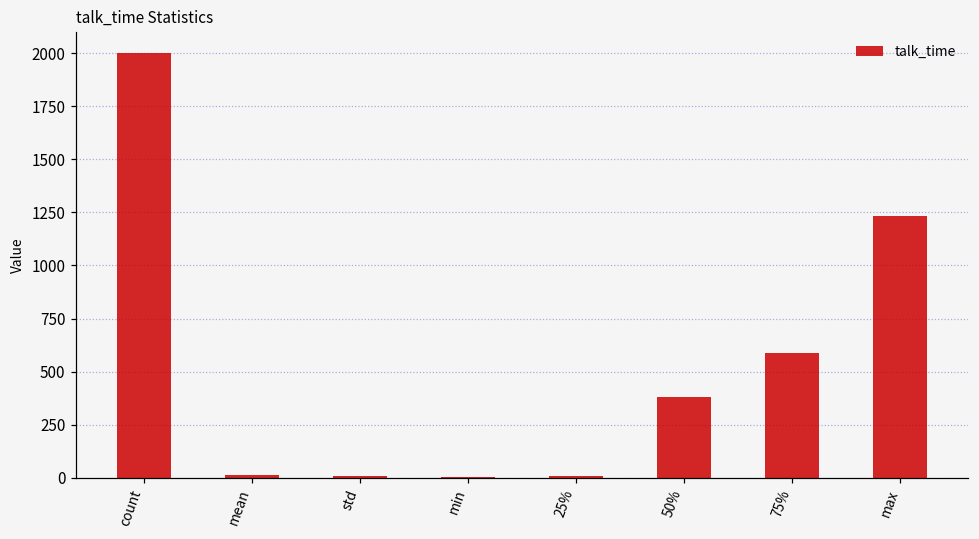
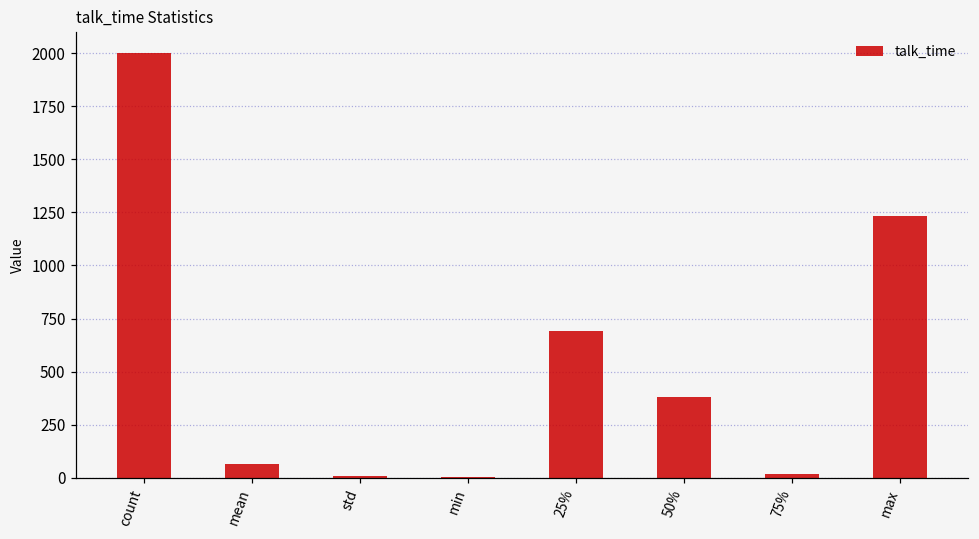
mean: 10 -> 60
25%: 10 -> 690
75%: 590 -> 20
